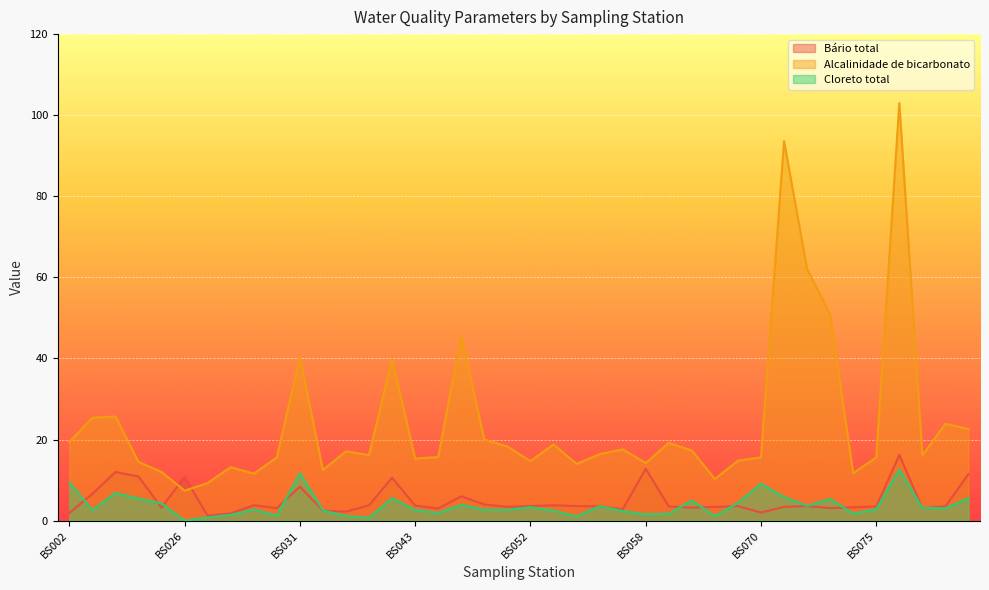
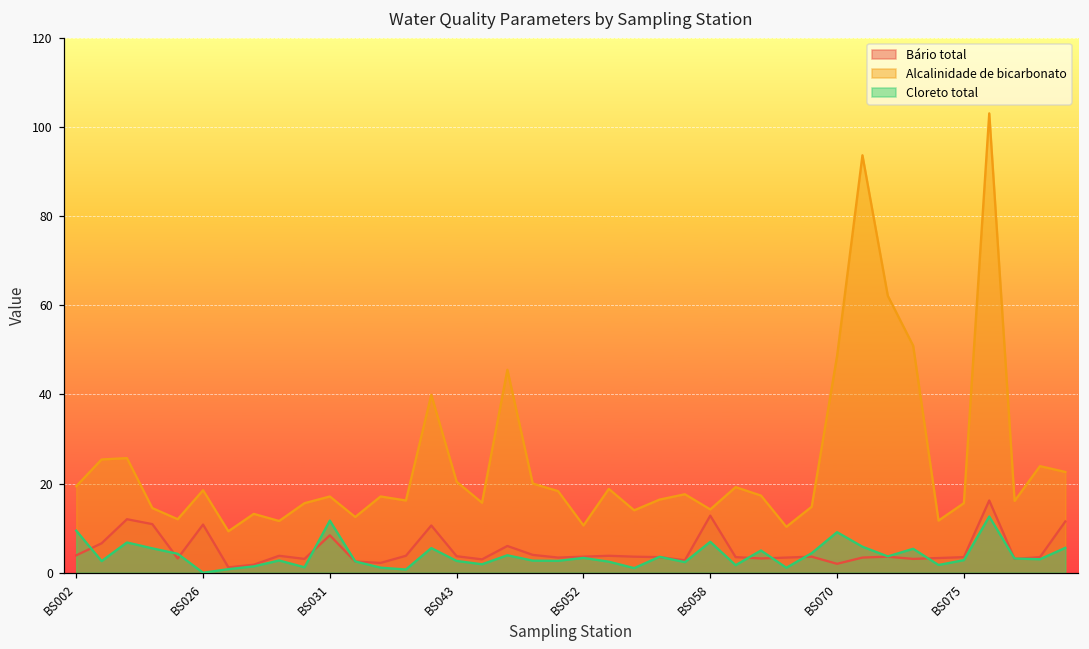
Bário total, BS002: 2 -> 4
Alcalinidade de bicarbonato, BS026: 7 -> 19
Alcalinidade de bicarbonato, BS031: 40 -> 17
Alcalinidade de bicarbonato, BS043: 15 -> 20
Alcalinidade de bicarbonato, BS052: 15 -> 11
Cloreto total, BS058: 2 -> 7
Alcalinidade de bicarbonato, BS070: 16 -> 49
